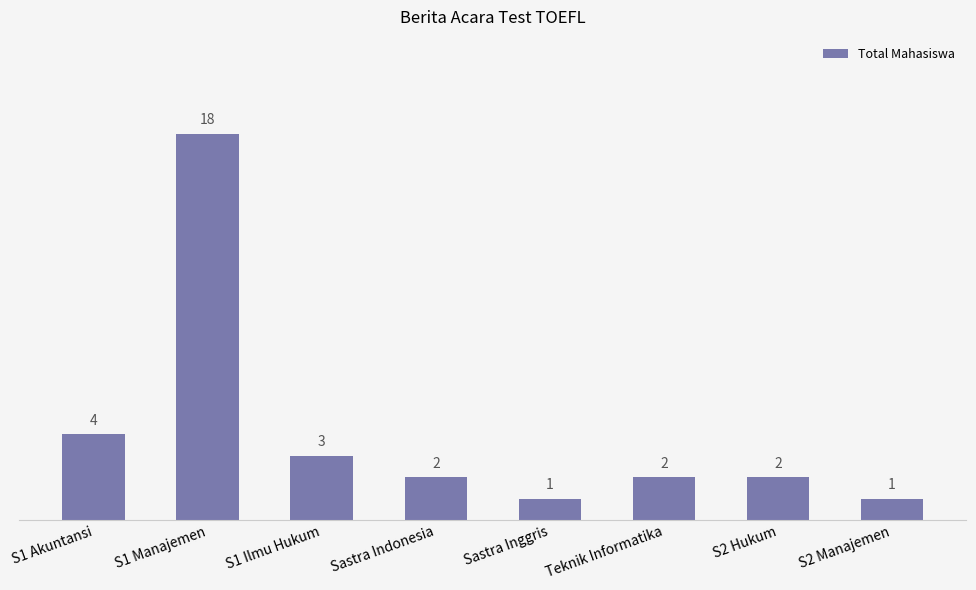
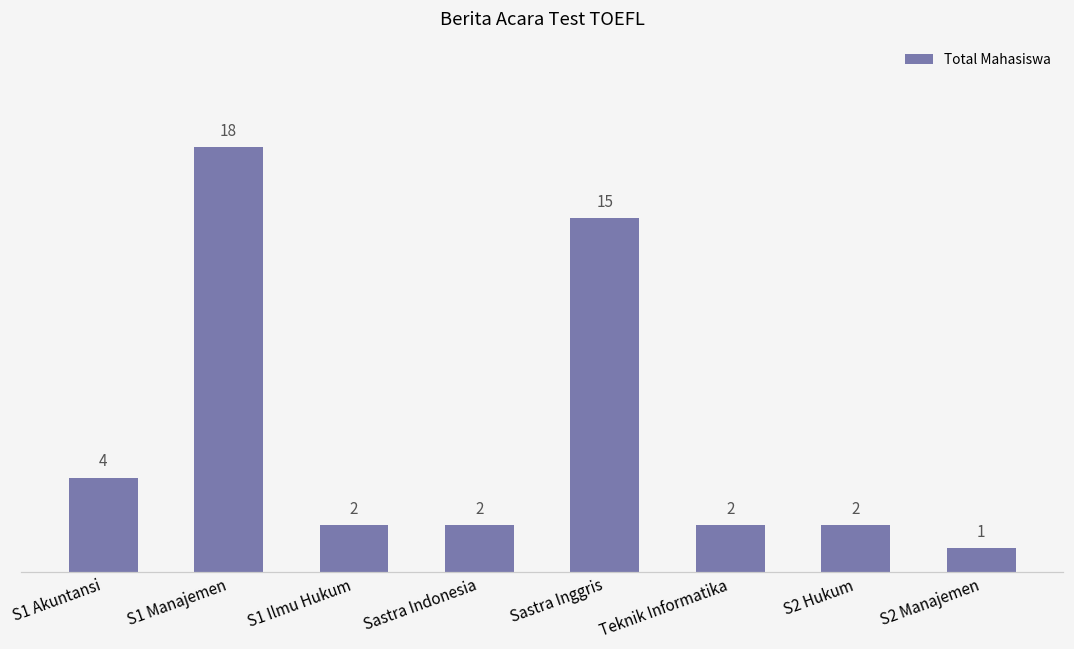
S1 Ilmu Hukum: 3 -> 2
Sastra Inggris: 1 -> 15
